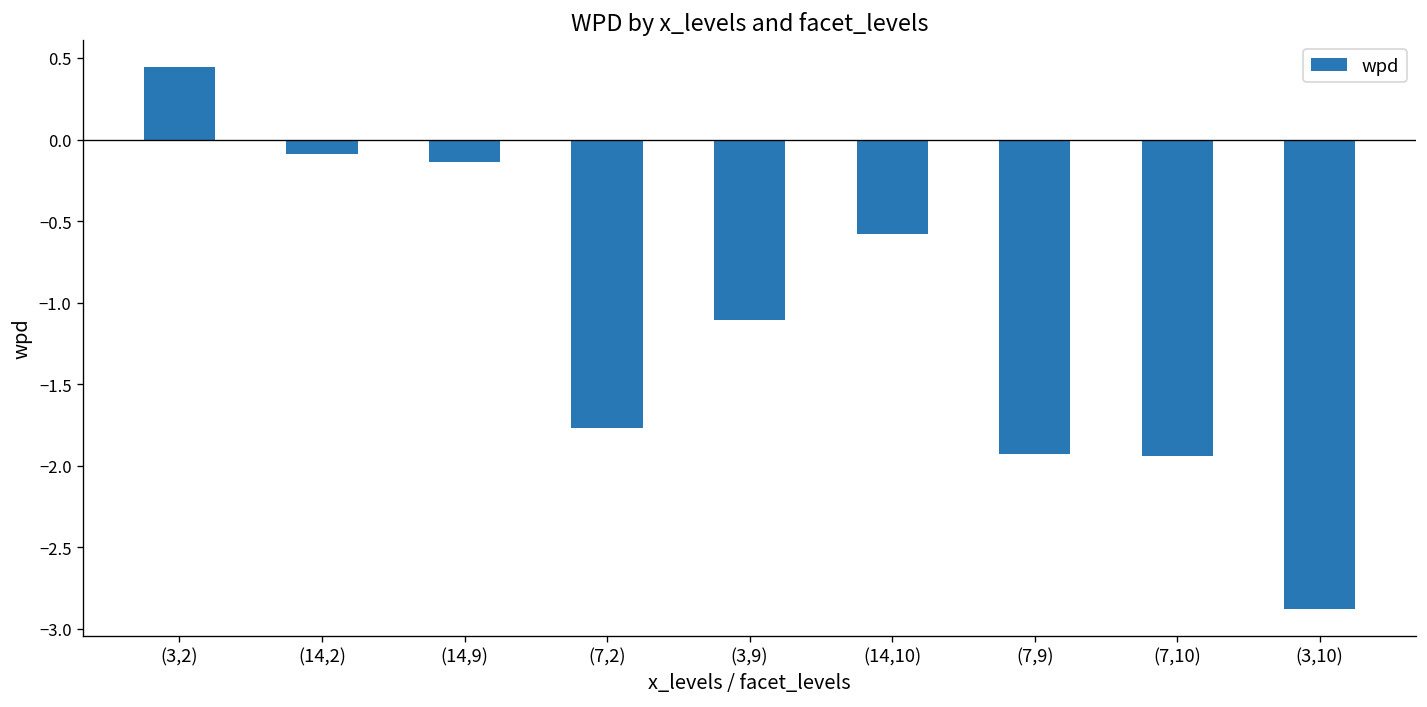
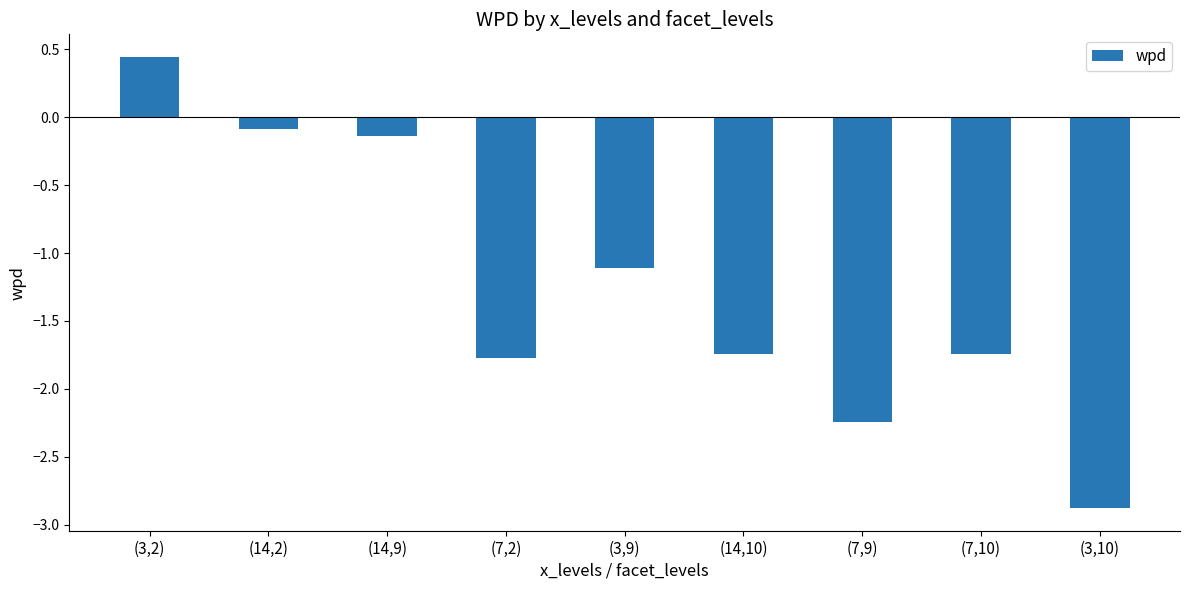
(14,10): -0.58 -> -1.74
(7,9): -1.93 -> -2.25
(7,10): -1.94 -> -1.75
